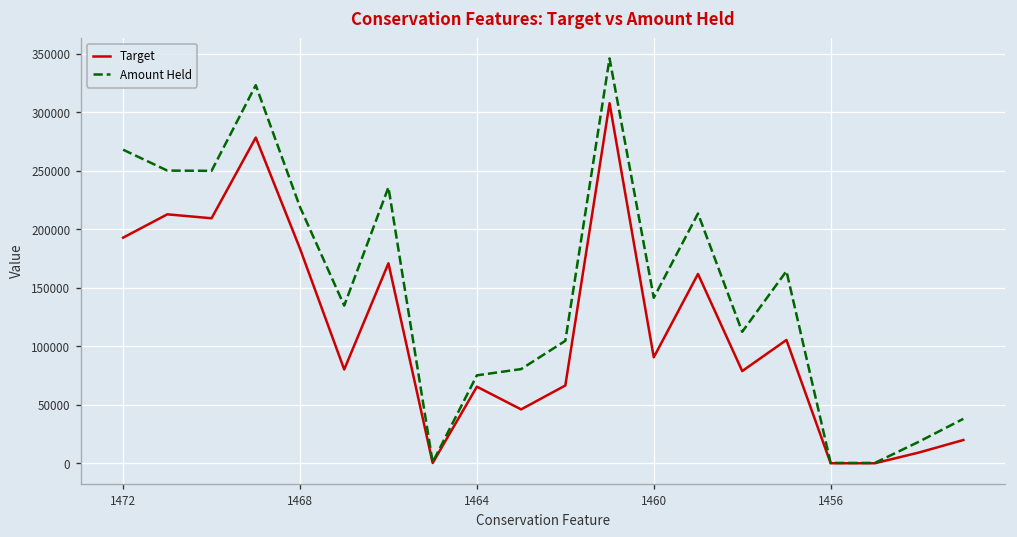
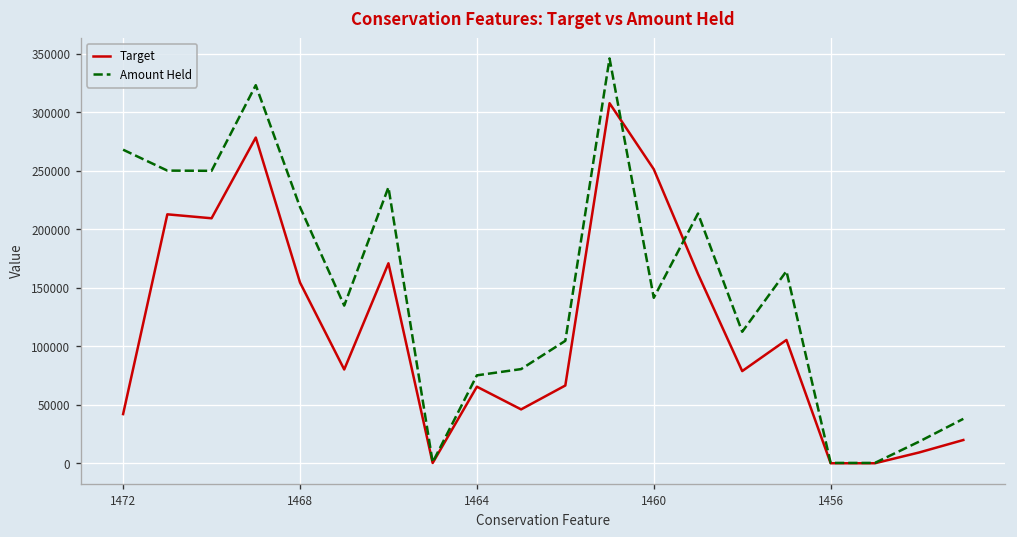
Target, 1472: 190000 -> 40000
Target, 1468: 180000 -> 150000
Target, 1460: 90000 -> 250000
